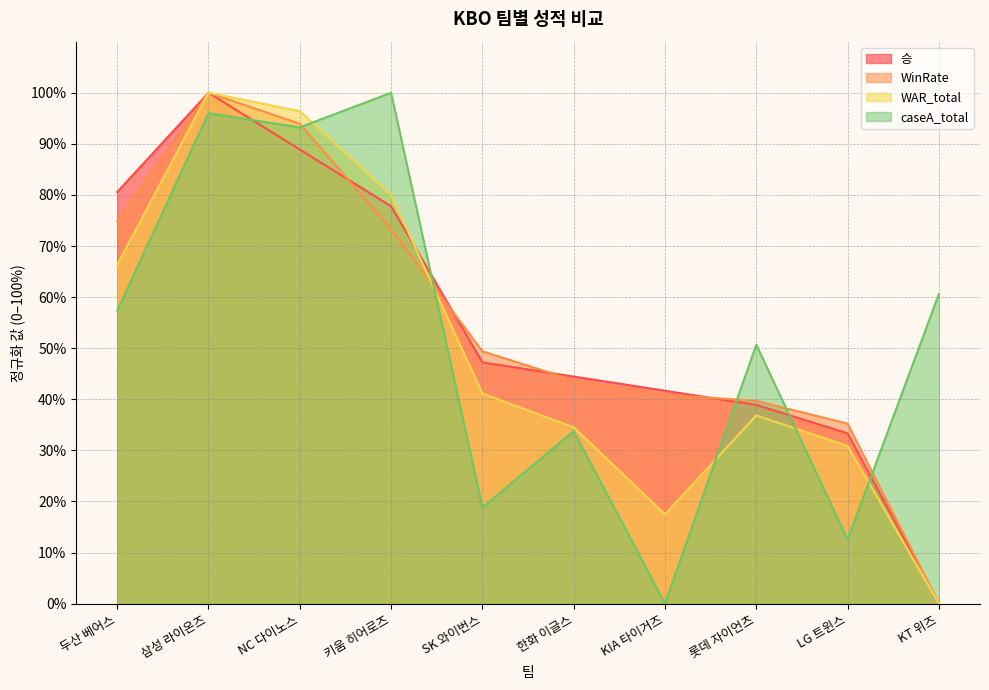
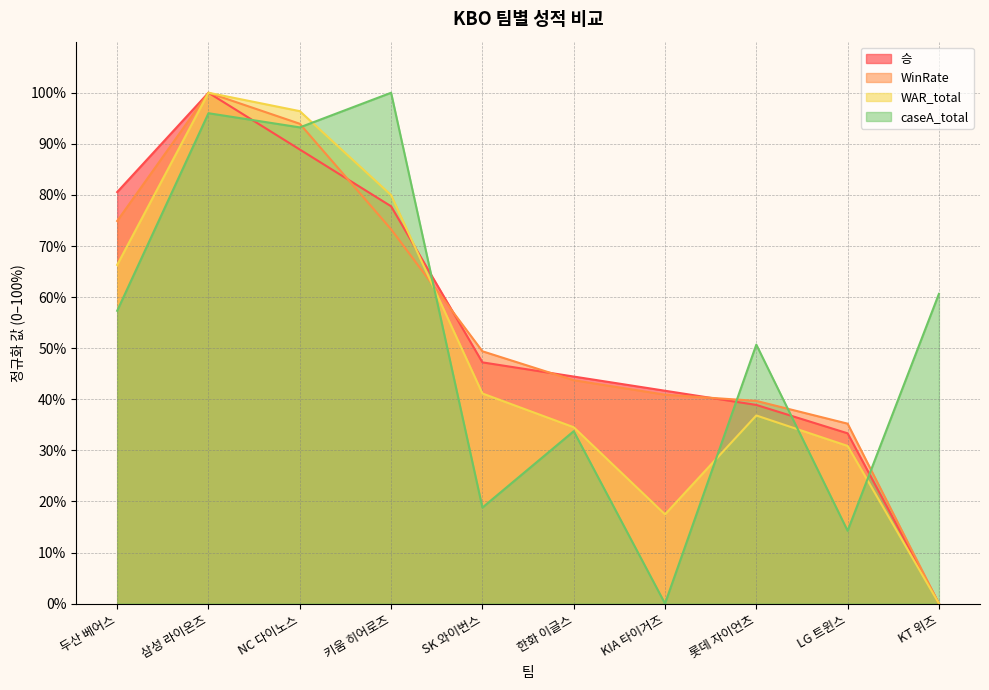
caseA_total, LG 트윈스: 12% -> 14%
